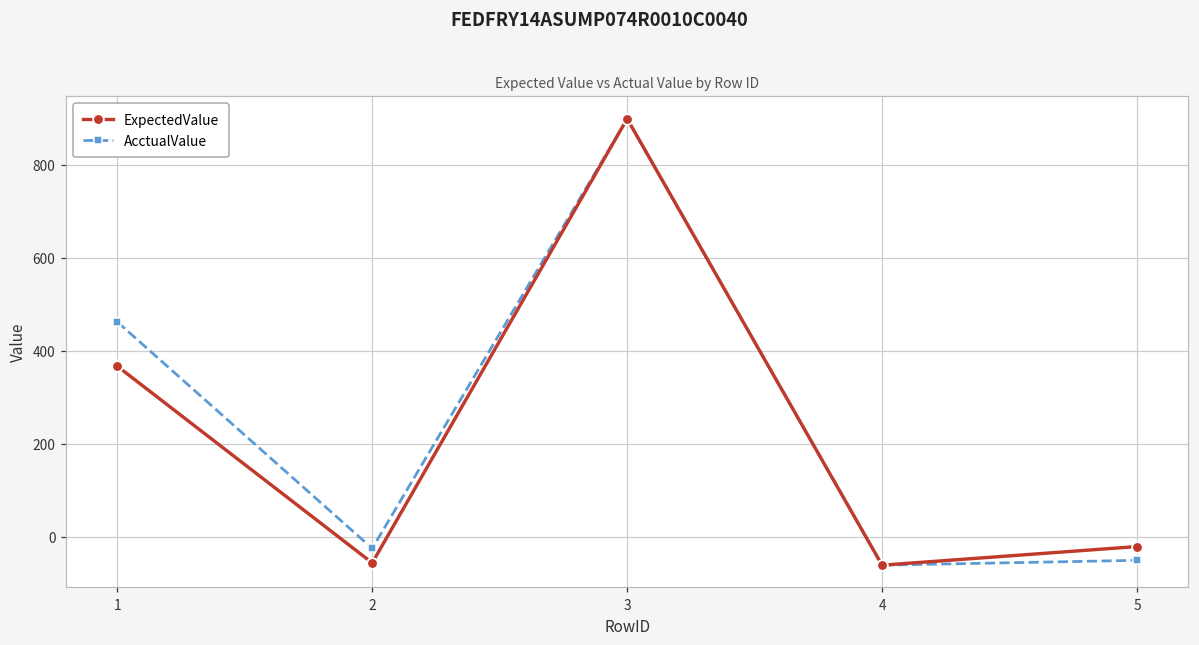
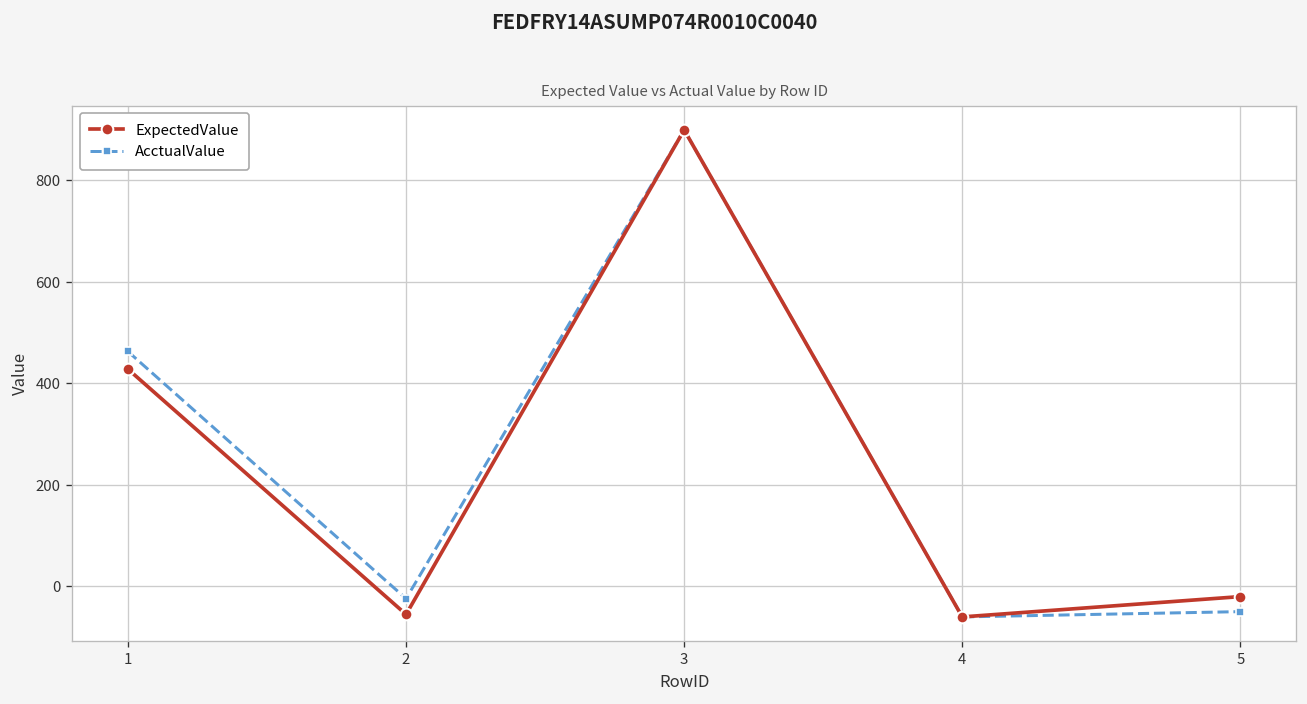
ExpectedValue, 1: 370 -> 430
